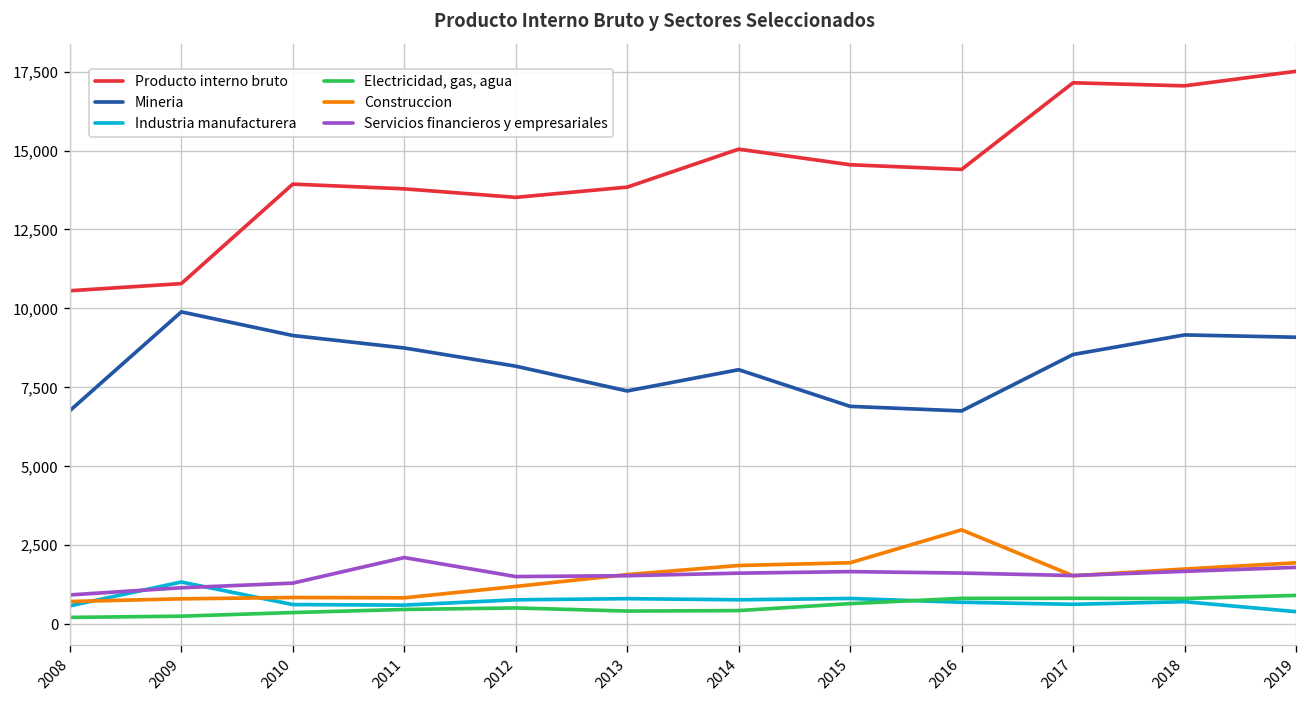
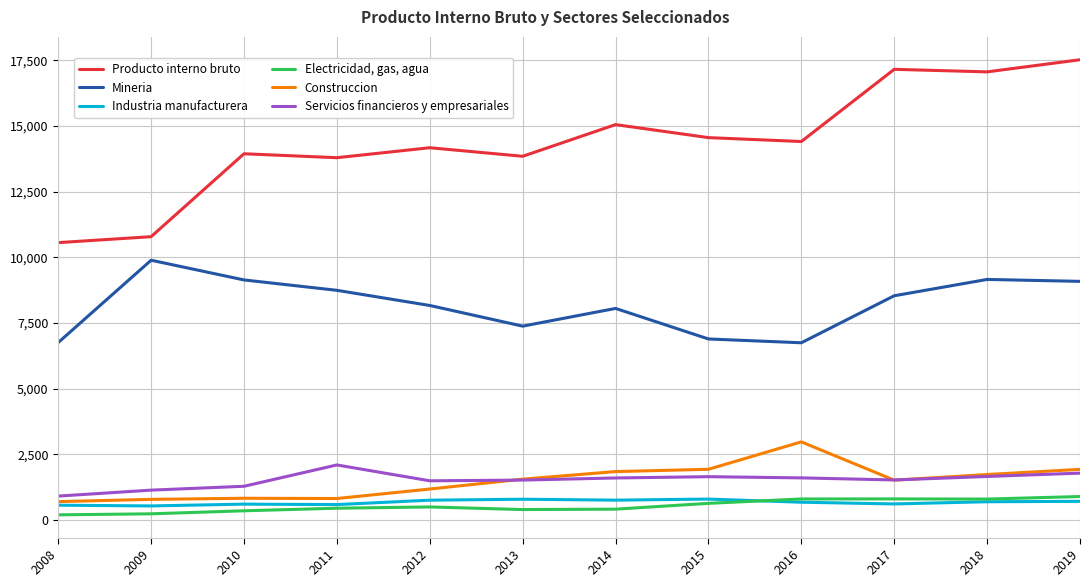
Industria manufacturera, 2009: 1,300 -> 500
Producto interno bruto, 2012: 13,500 -> 14,200
Industria manufacturera, 2019: 400 -> 700
